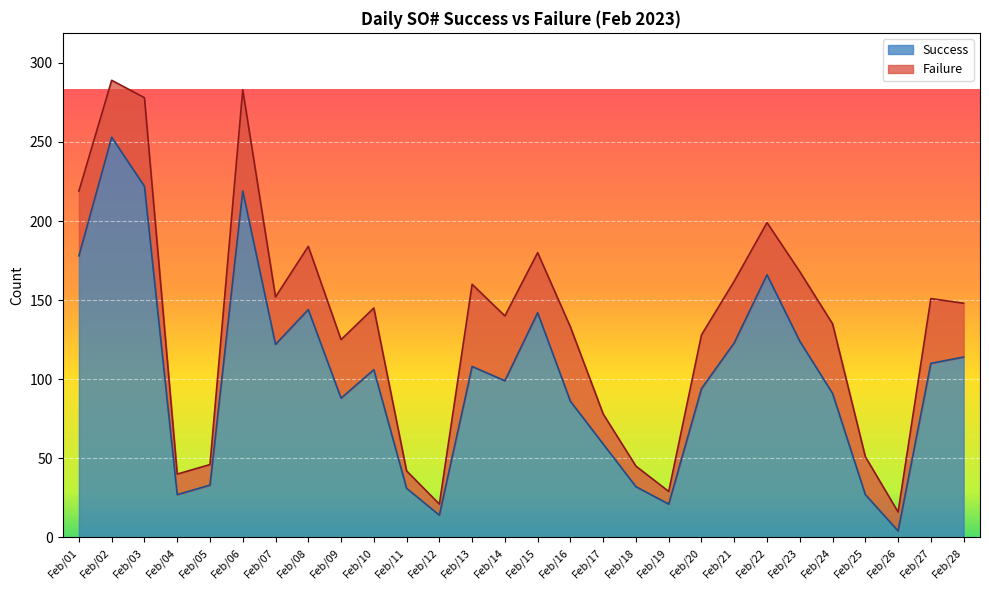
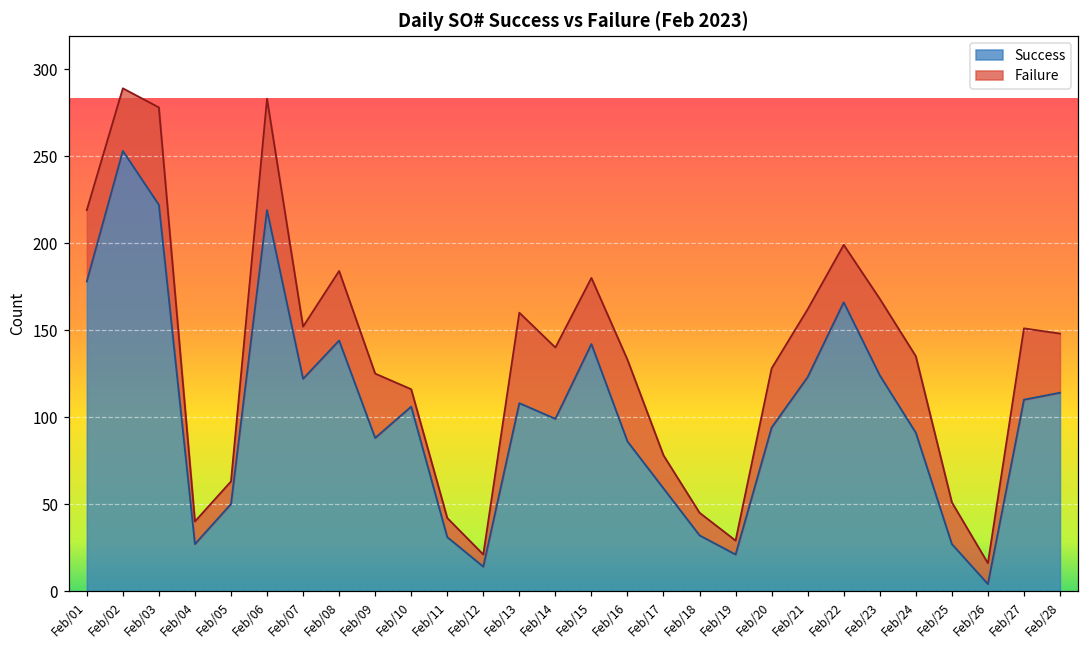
Success, Feb/05: 33 -> 50
Failure, Feb/10: 39 -> 10
